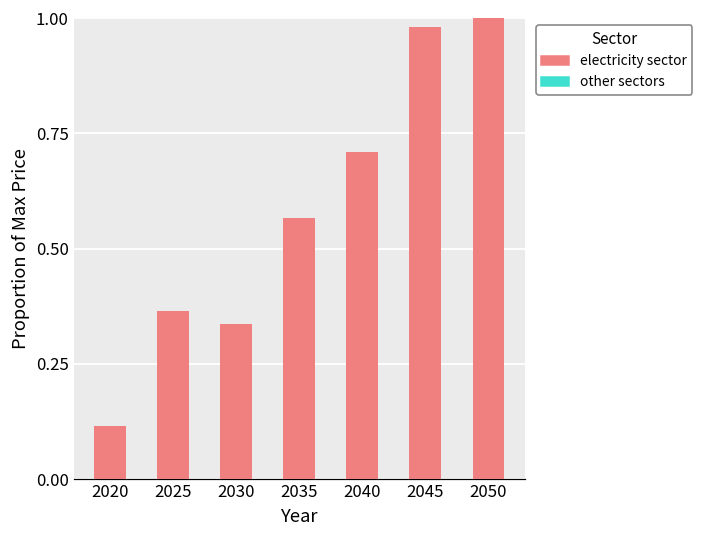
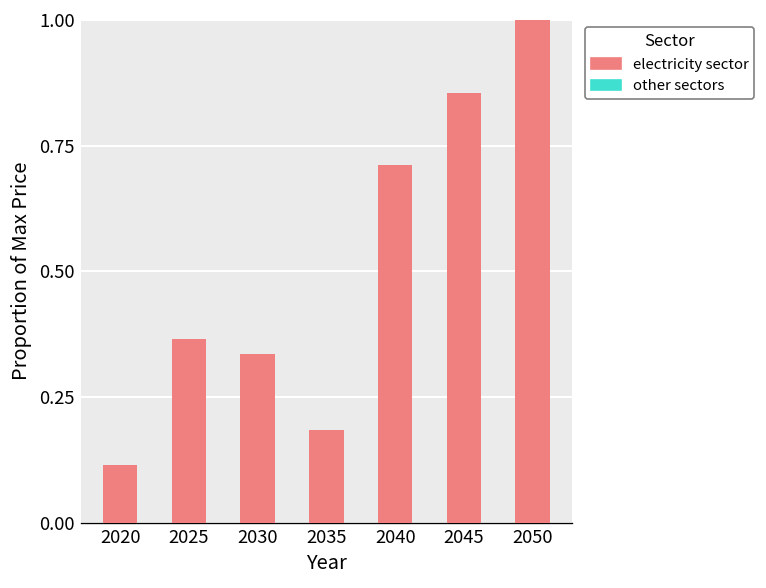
electricity sector, 2035: 0.57 -> 0.18
electricity sector, 2045: 0.98 -> 0.86
